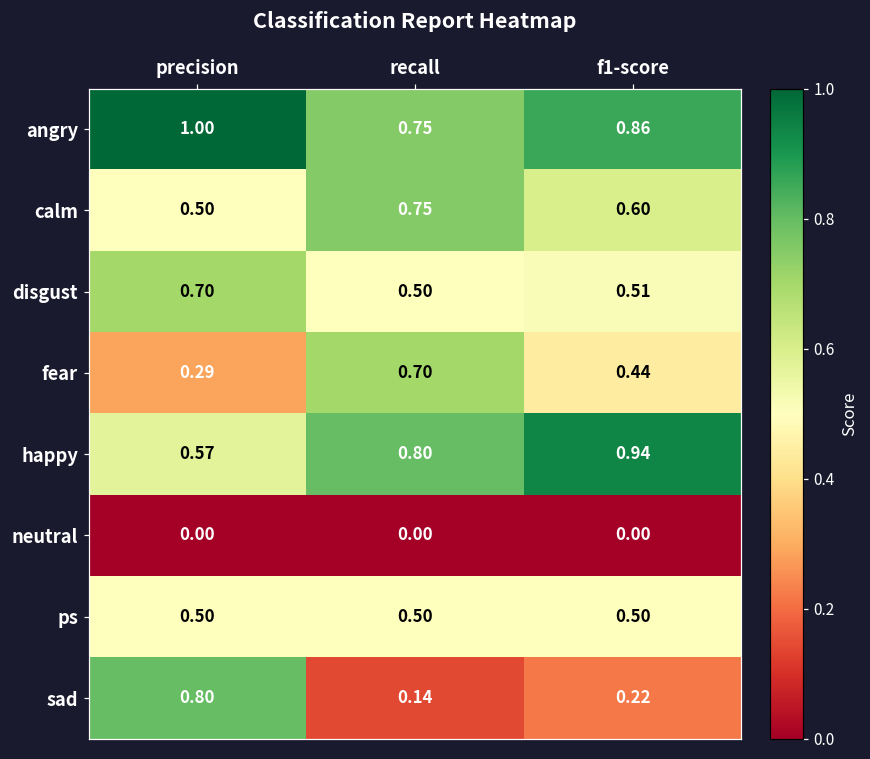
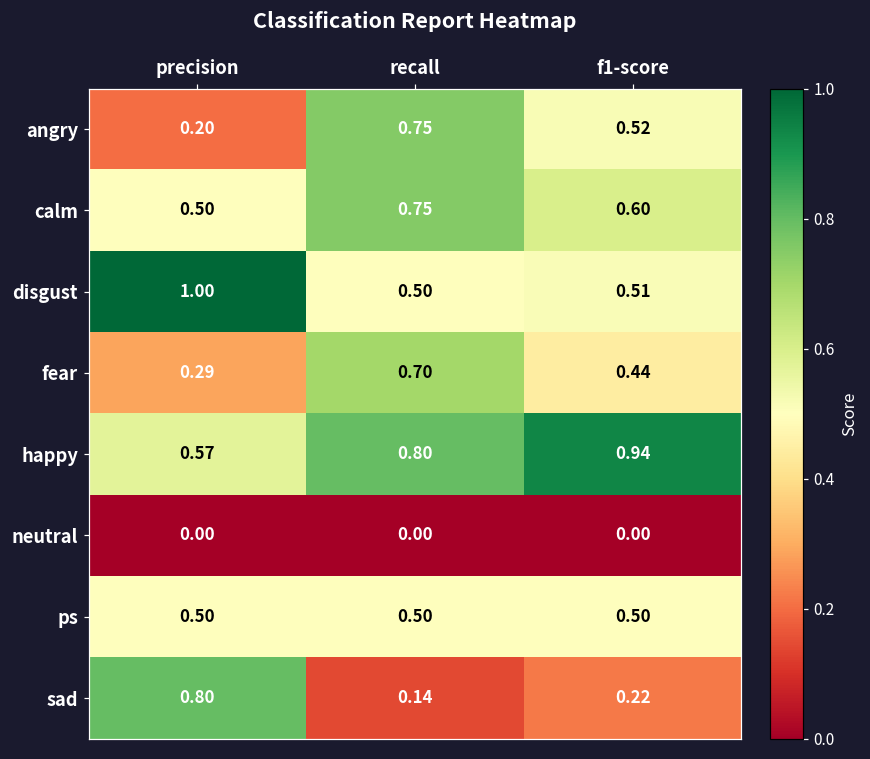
angry, precision: 1.00 -> 0.20
angry, f1-score: 0.86 -> 0.52
disgust, precision: 0.70 -> 1.00
